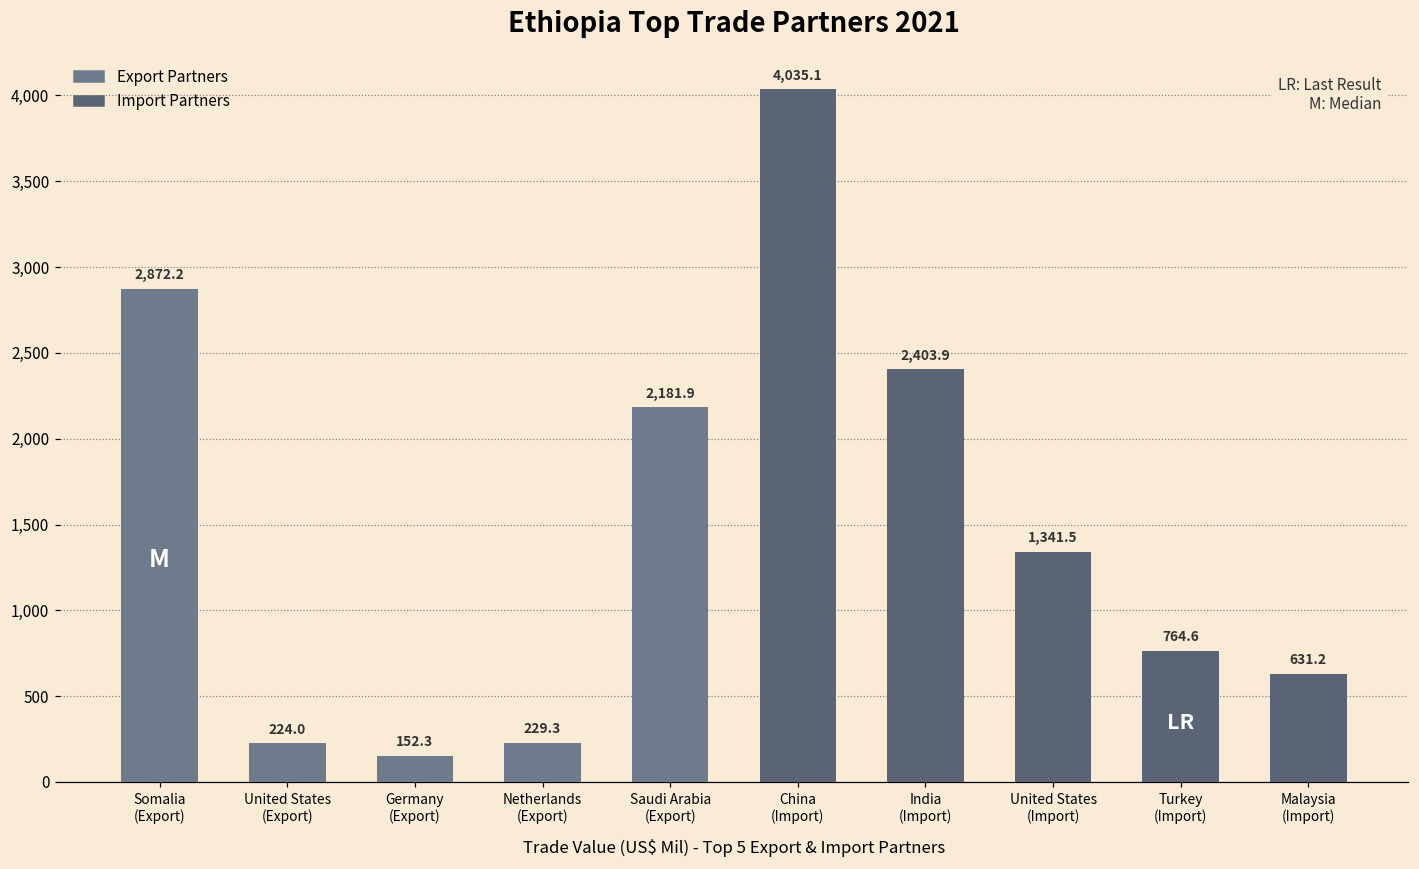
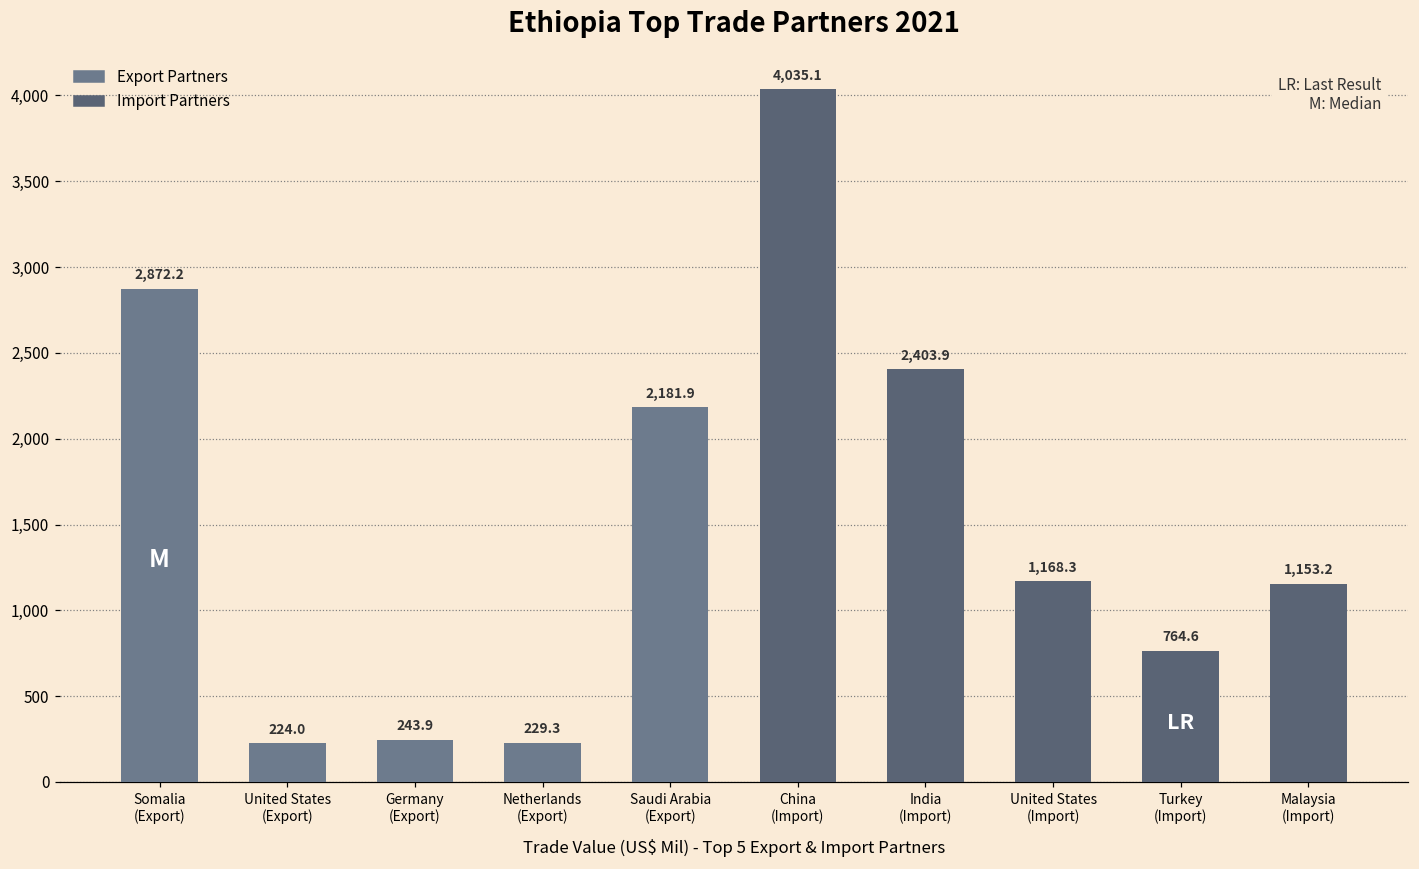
Germany (Export): 152.3 -> 243.9
United States (Import): 1,341.5 -> 1,168.3
Malaysia (Import): 631.2 -> 1,153.2
